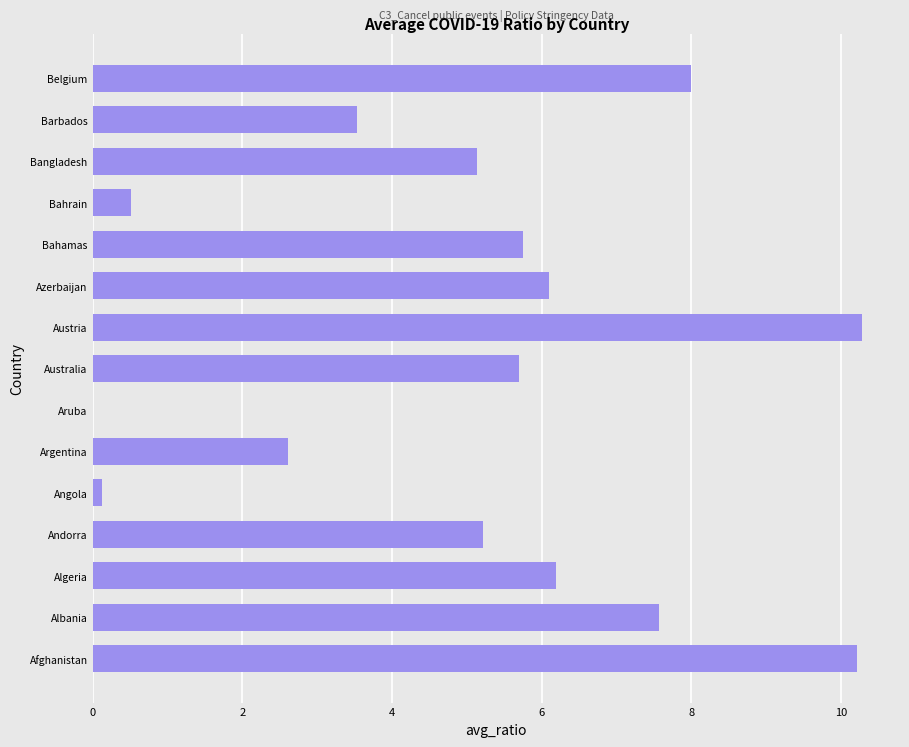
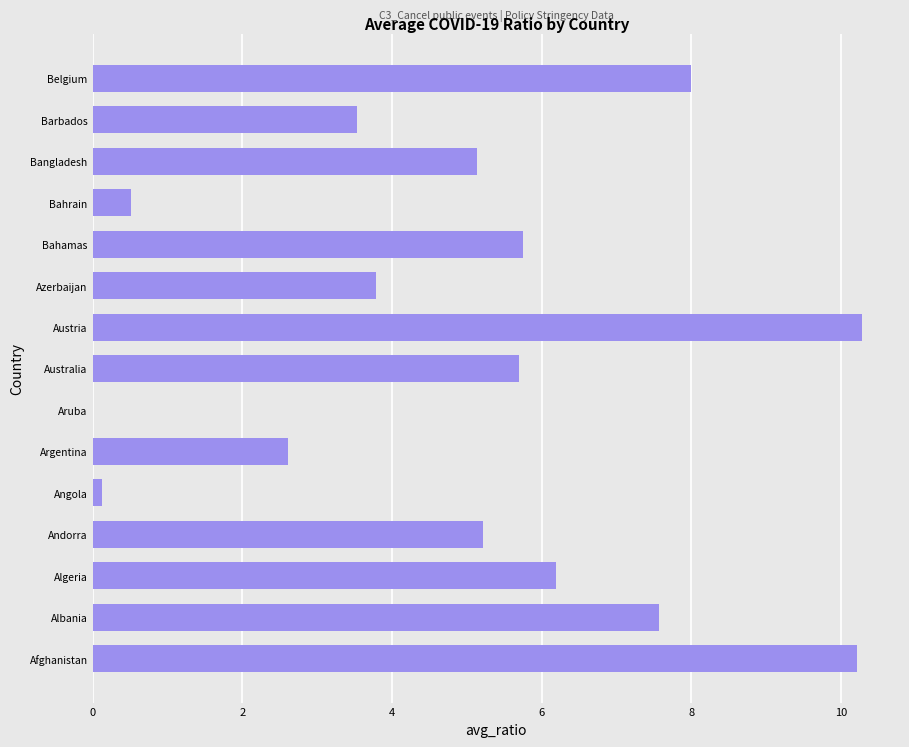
Azerbaijan: 6.1 -> 3.8
